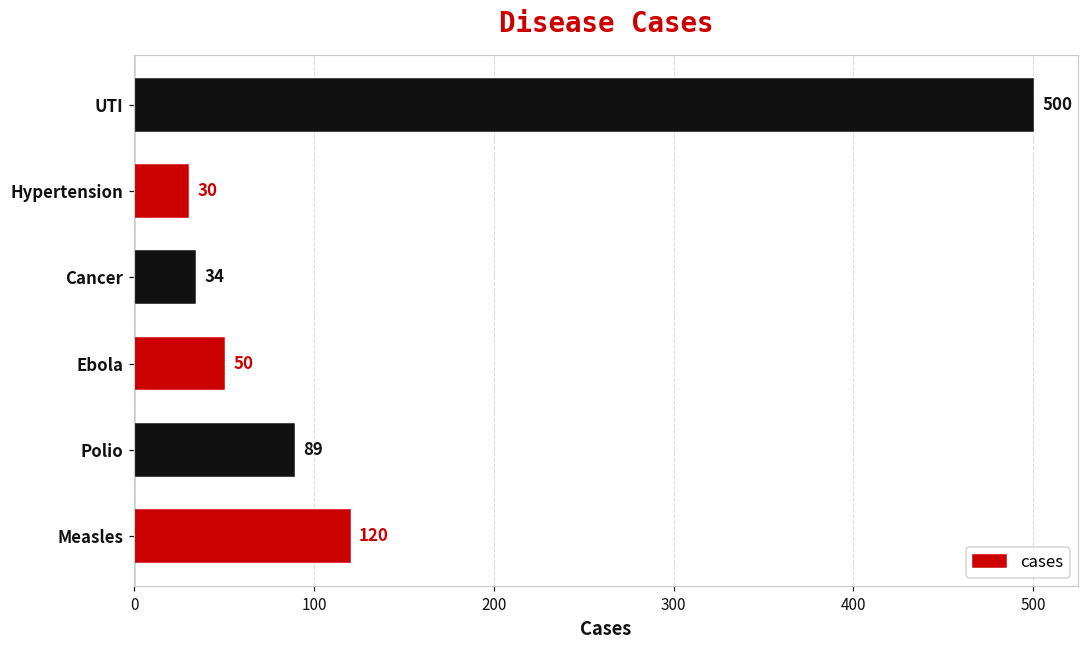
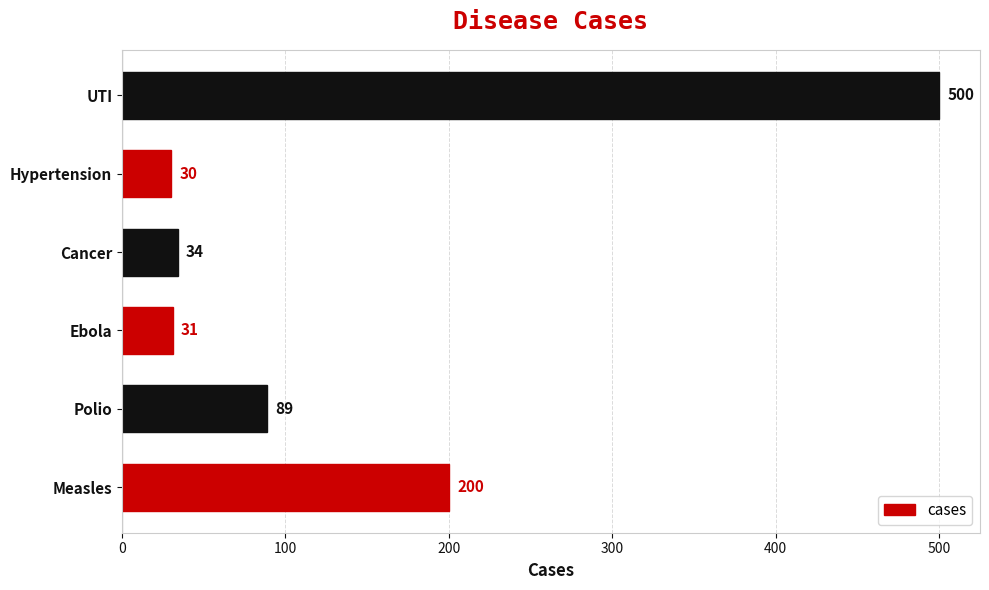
Ebola: 50 -> 31
Measles: 120 -> 200
